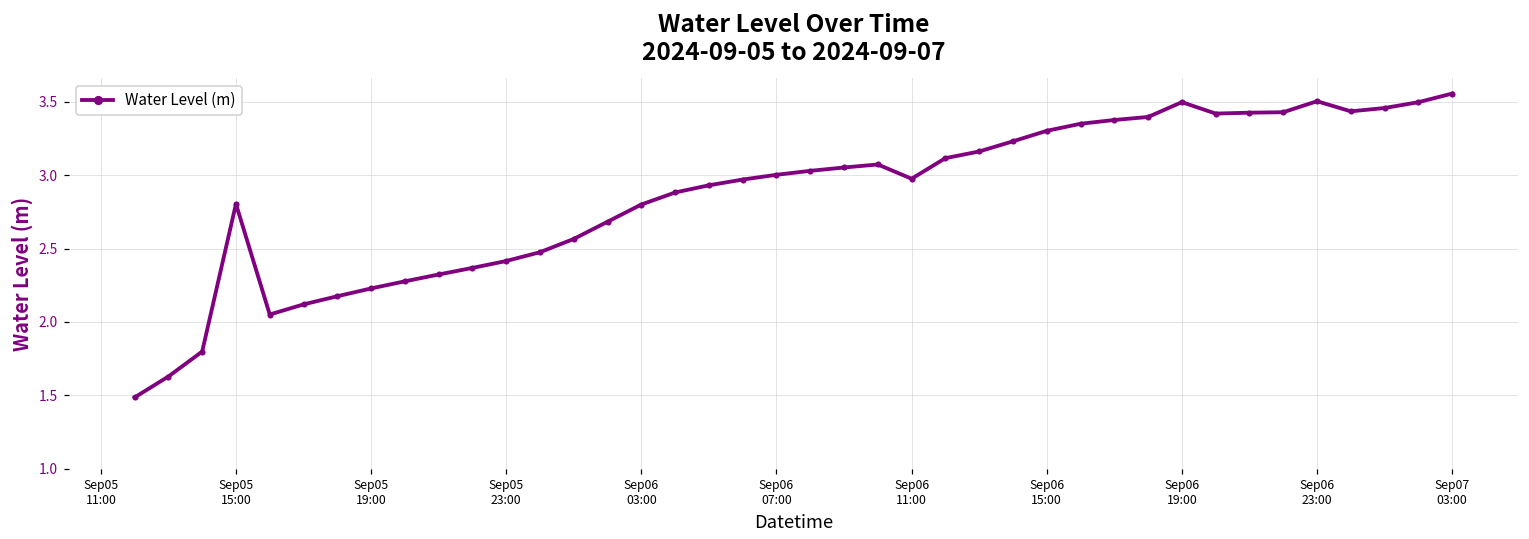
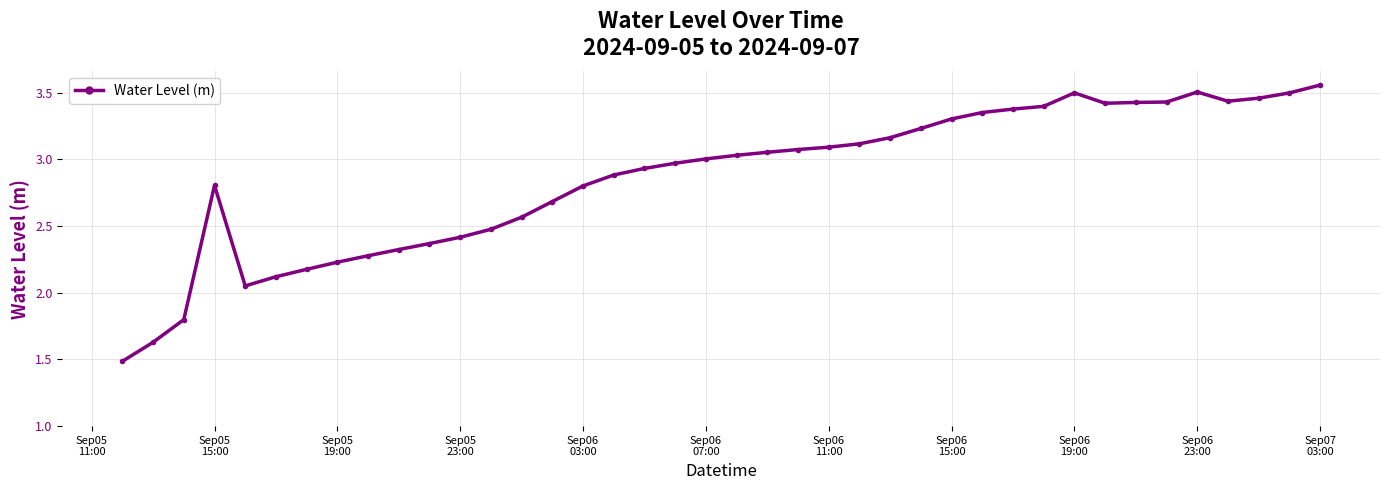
Sep06 11:00: 2.98 -> 3.09
